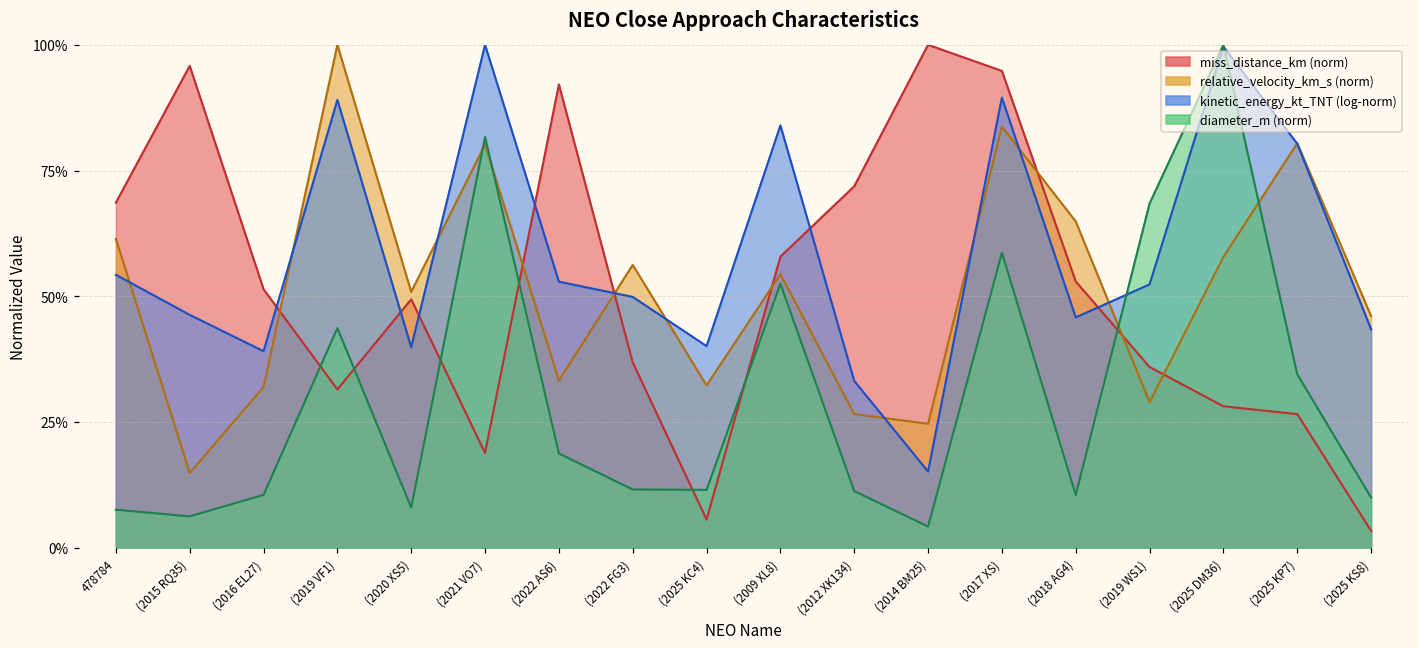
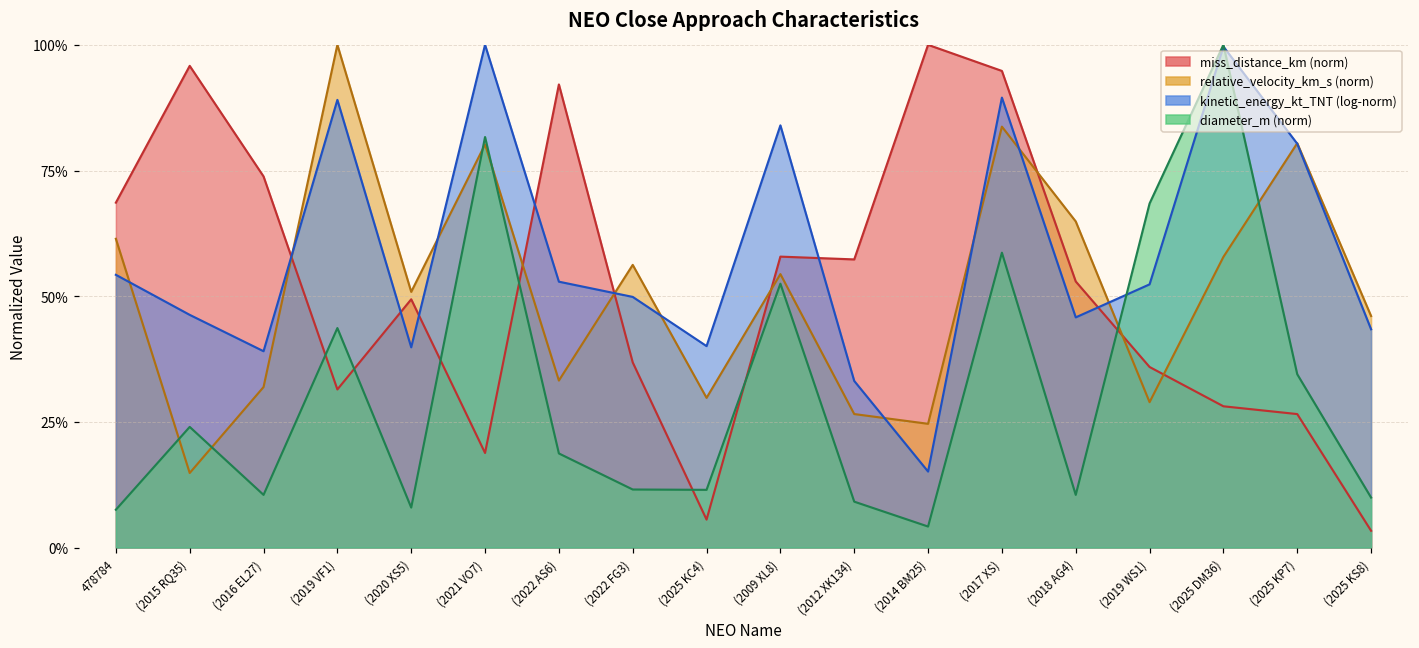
diameter_m (norm), (2015 RQ35): 6% -> 24%
miss_distance_km (norm), (2016 EL27): 51% -> 74%
relative_velocity_km_s (norm), (2025 KC4): 32% -> 30%
miss_distance_km (norm), (2012 XK134): 72% -> 57%
diameter_m (norm), (2012 XK134): 11% -> 9%
